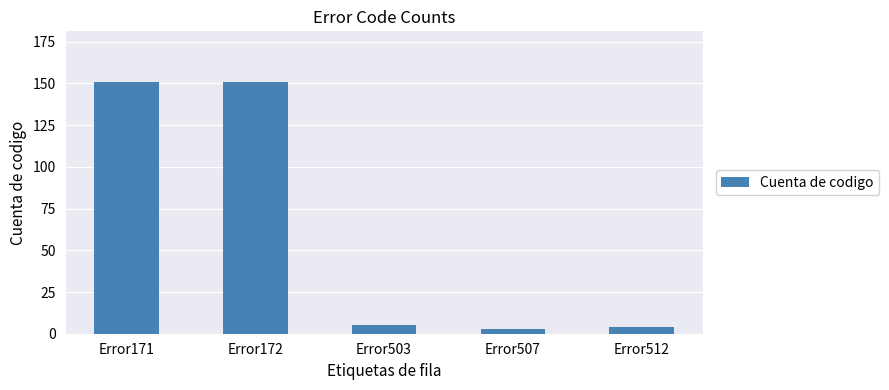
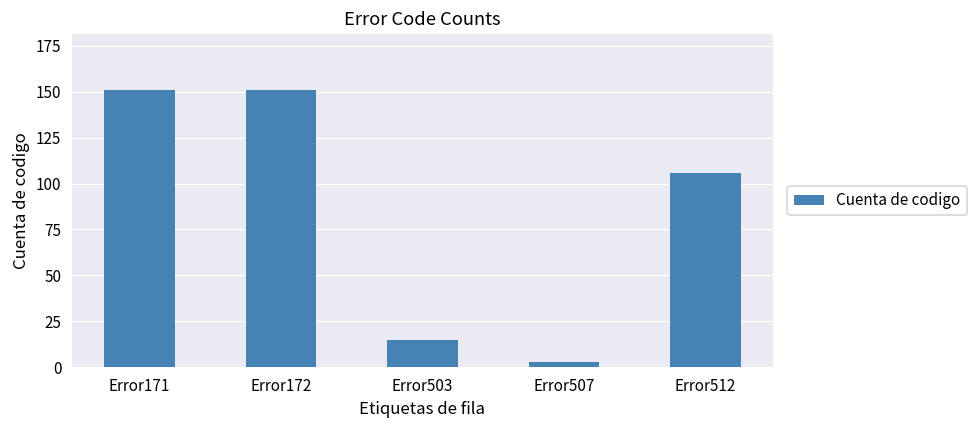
Error503: 5 -> 15
Error512: 4 -> 106
